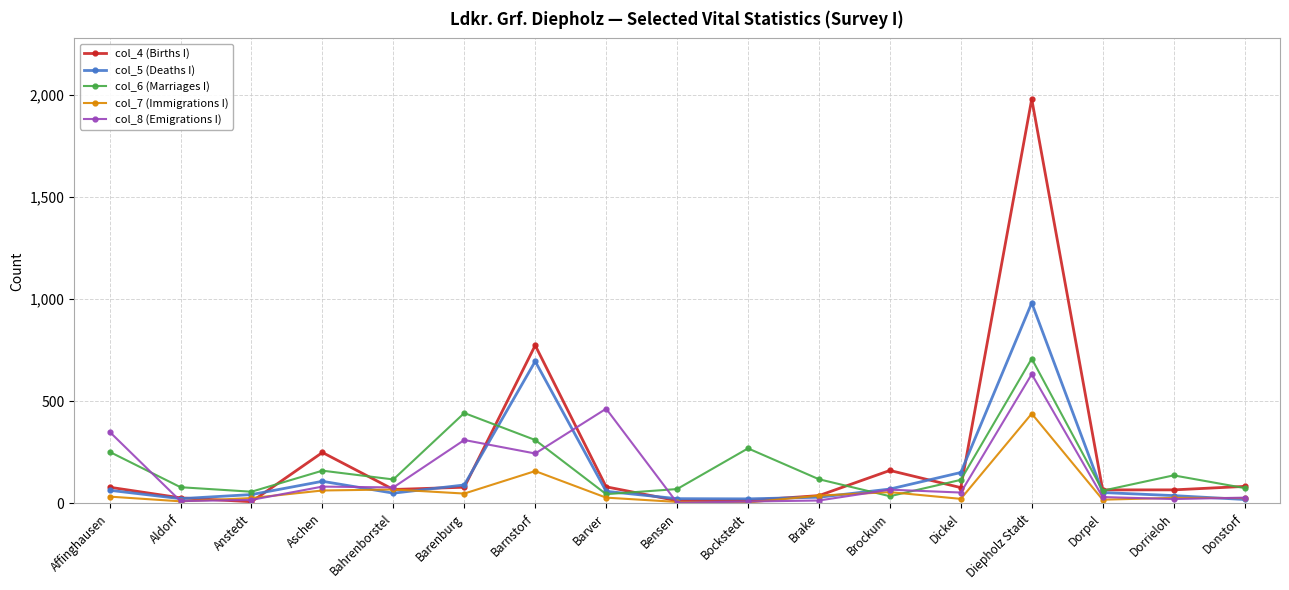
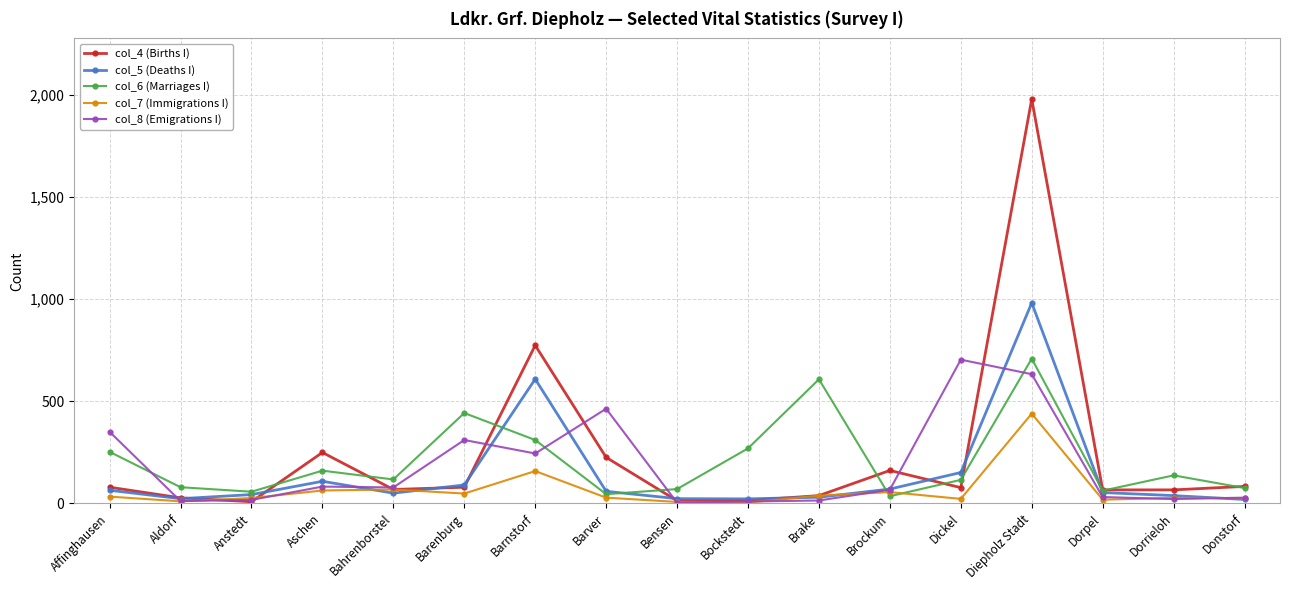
col_5 (Deaths I), Barnstorf: 700 -> 610
col_4 (Births I), Barver: 80 -> 230
col_6 (Marriages I), Brake: 120 -> 610
col_8 (Emigrations I), Dickel: 50 -> 700
